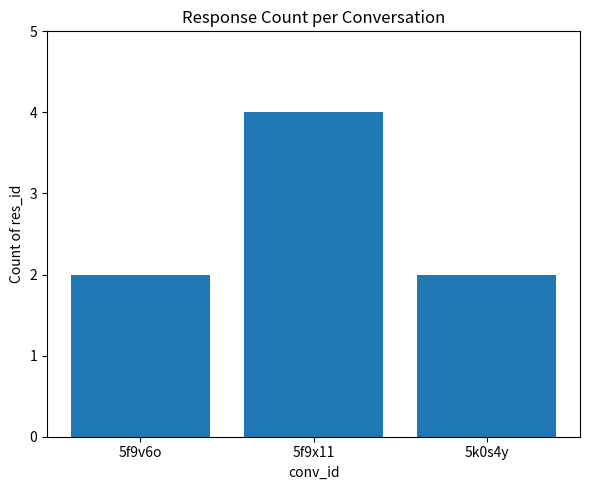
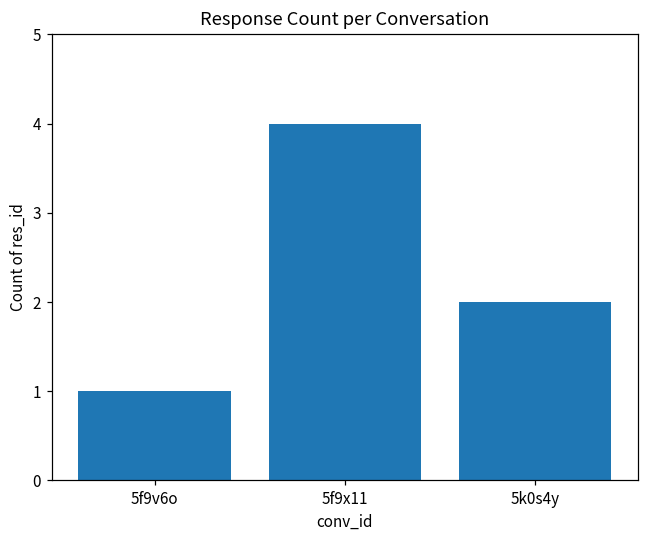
5f9v6o: 2 -> 1
